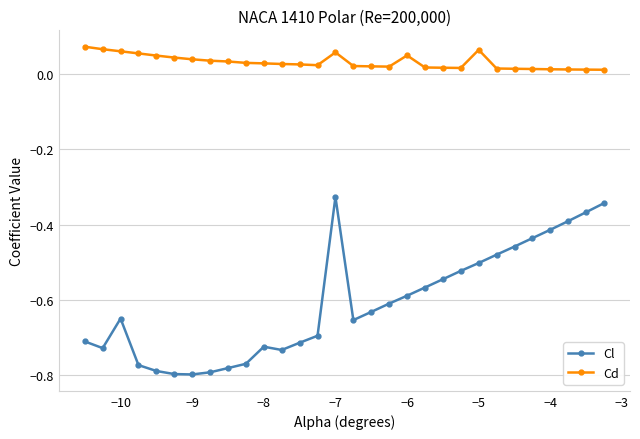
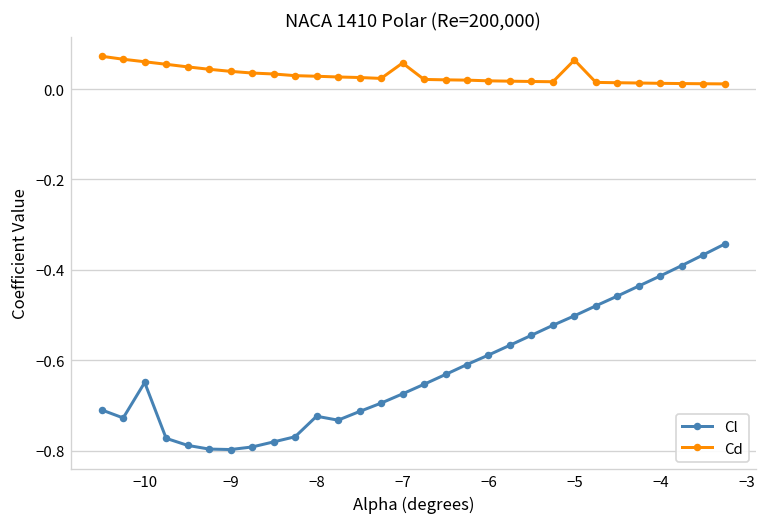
Cl, −7: -0.33 -> -0.67
Cd, −6: 0.05 -> 0.02
